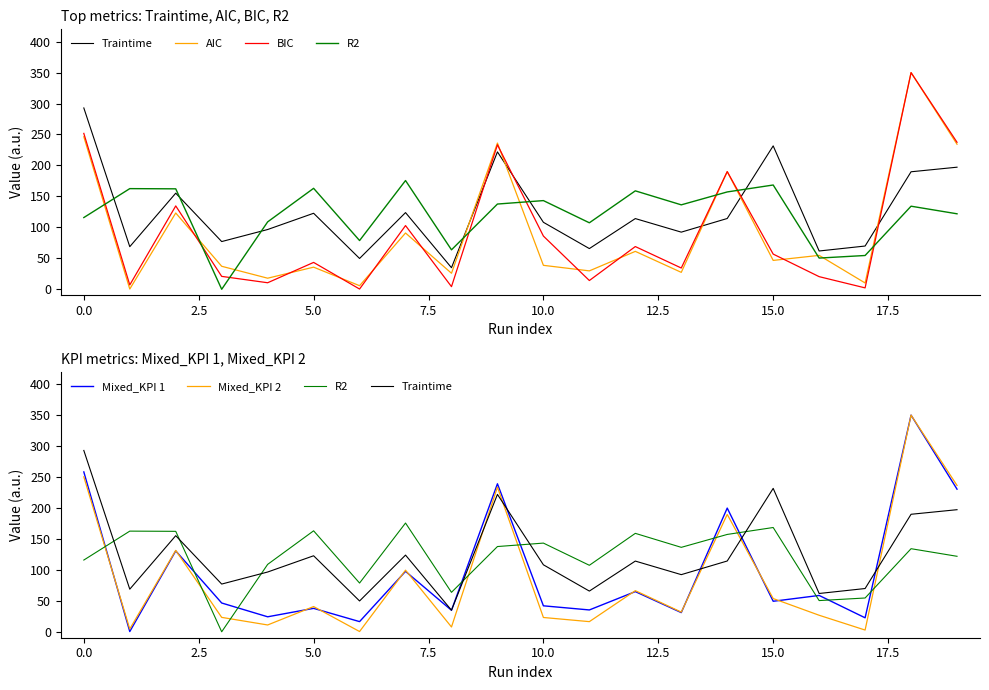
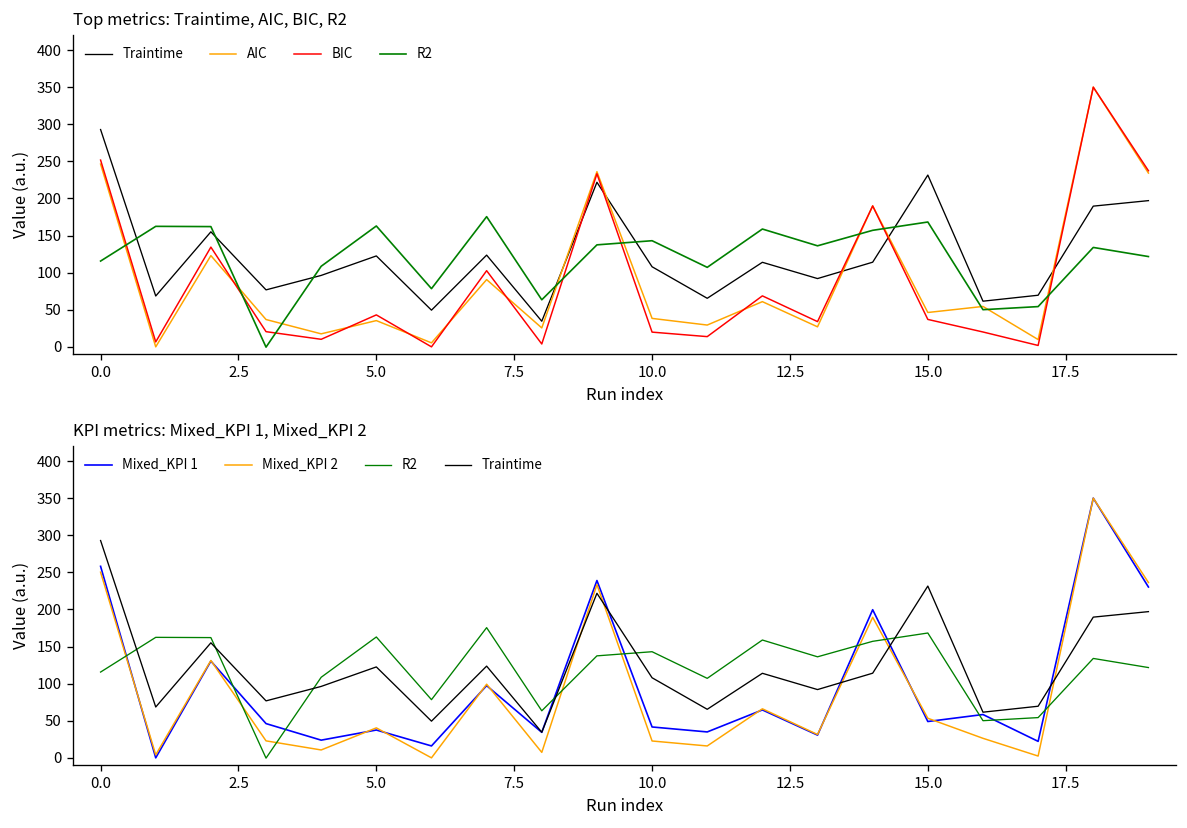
Top metrics: Traintime, AIC, BIC, R2, BIC, 10.0: 90 -> 20
Top metrics: Traintime, AIC, BIC, R2, BIC, 15.0: 60 -> 40
